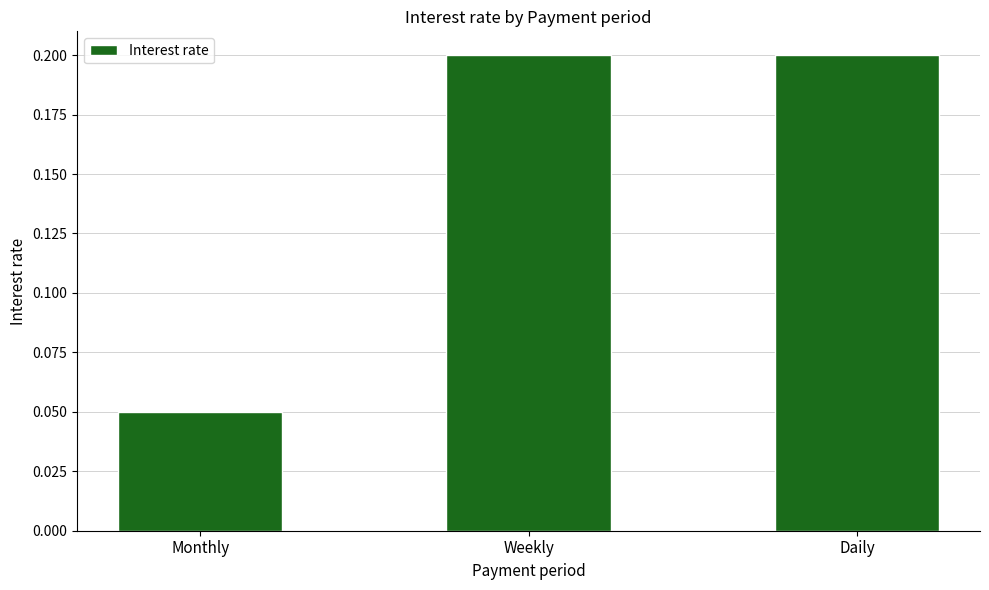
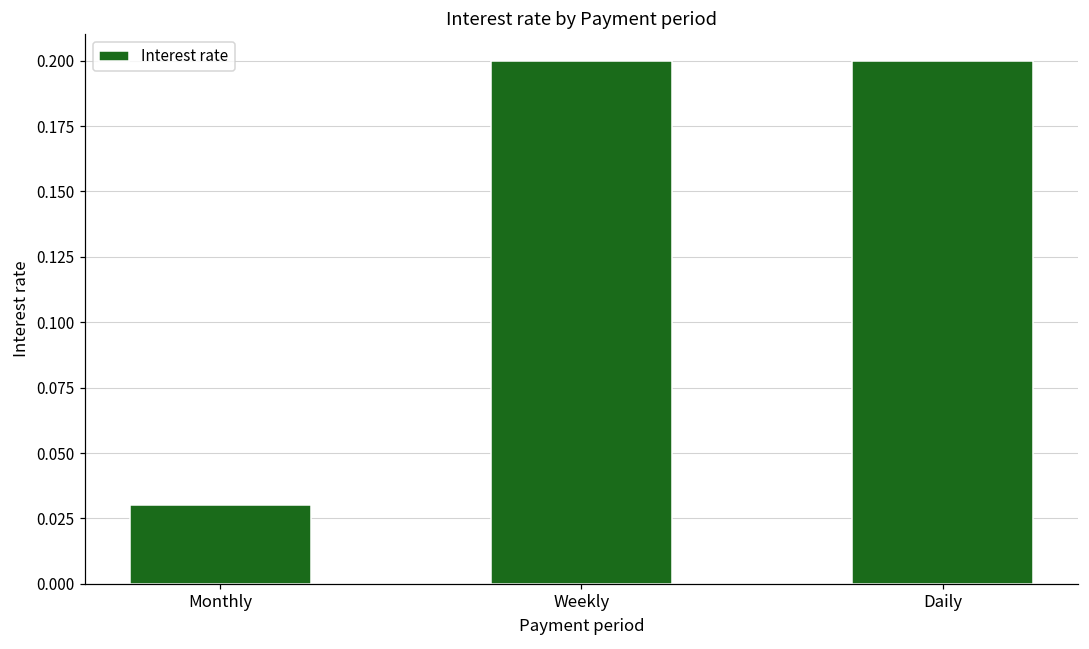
Monthly: 0.05 -> 0.03
